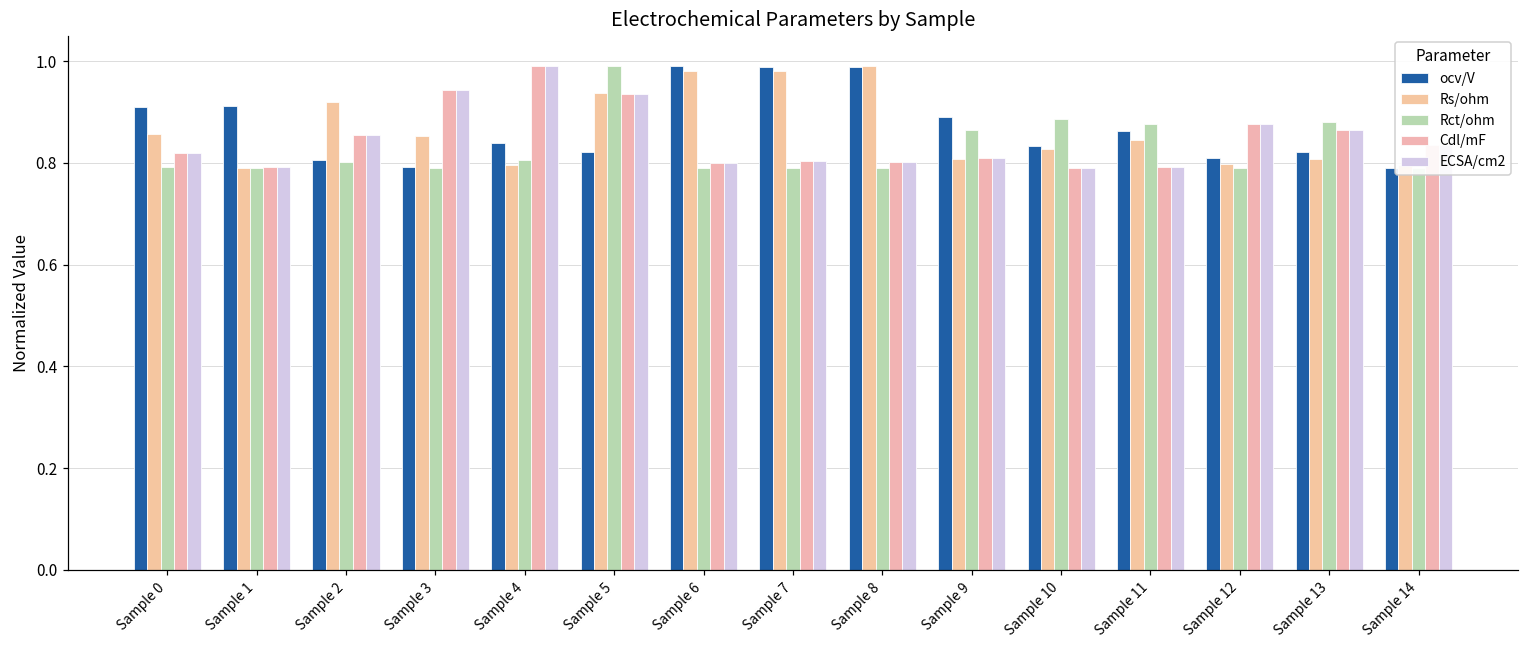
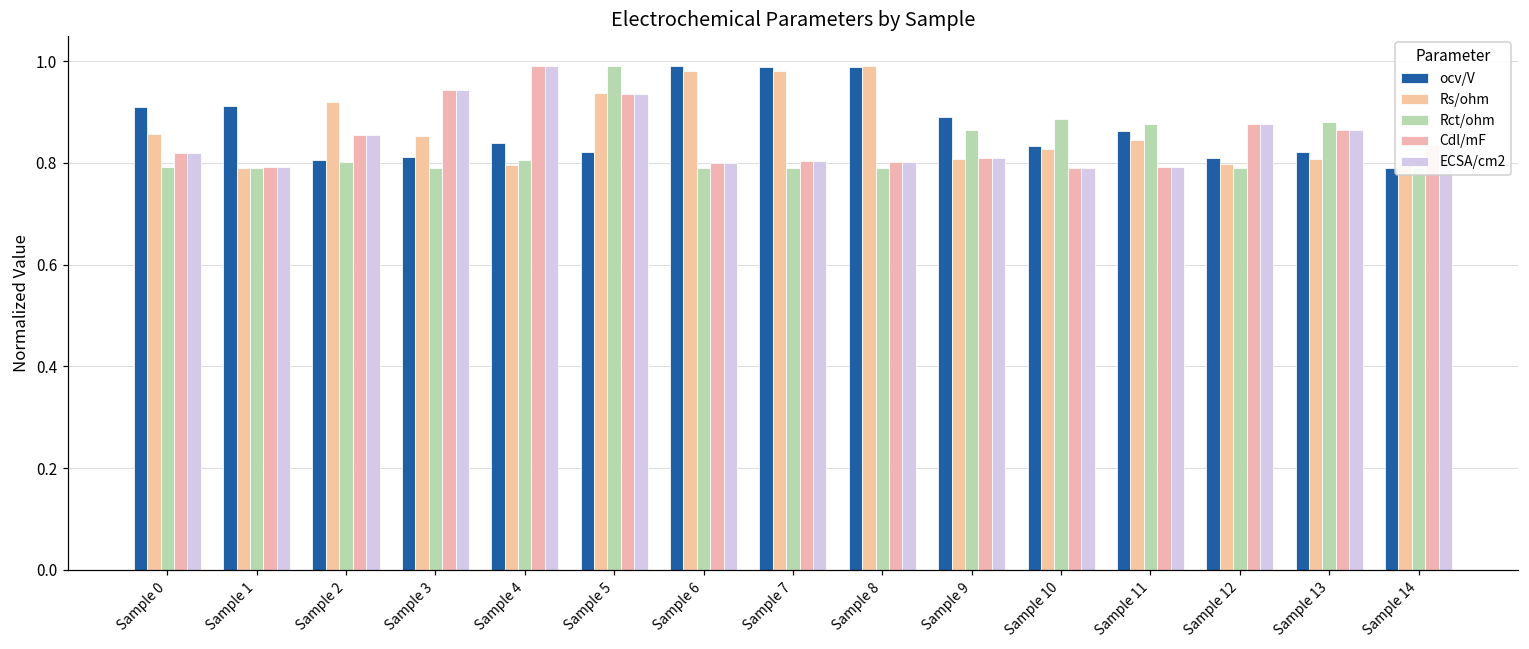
ocv/V, Sample 3: 0.79 -> 0.81
